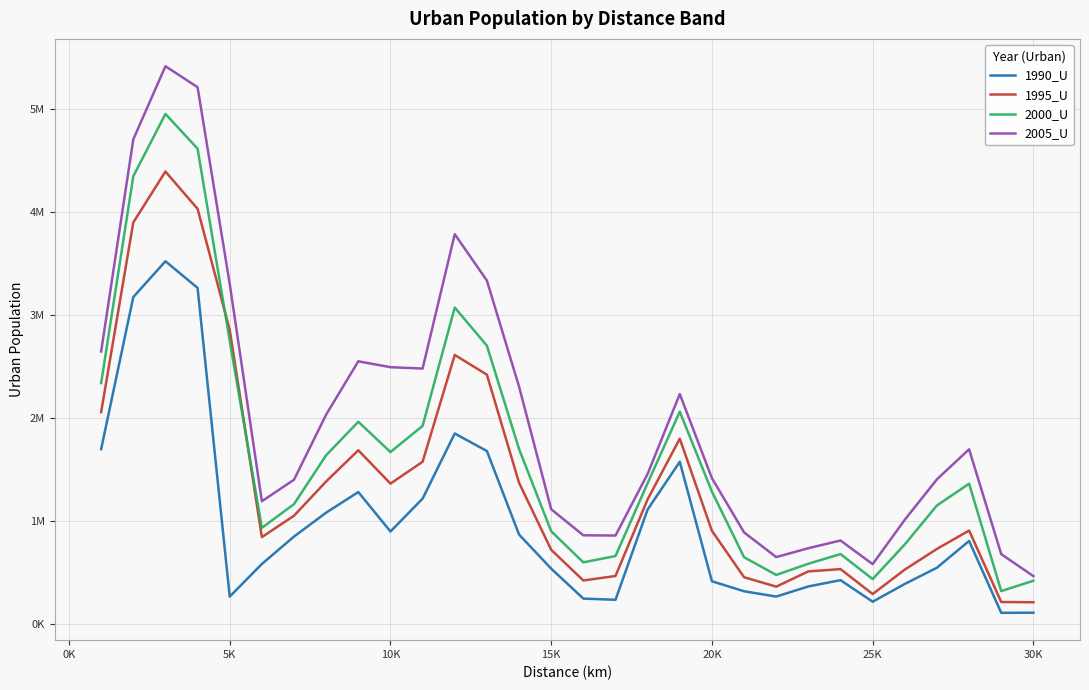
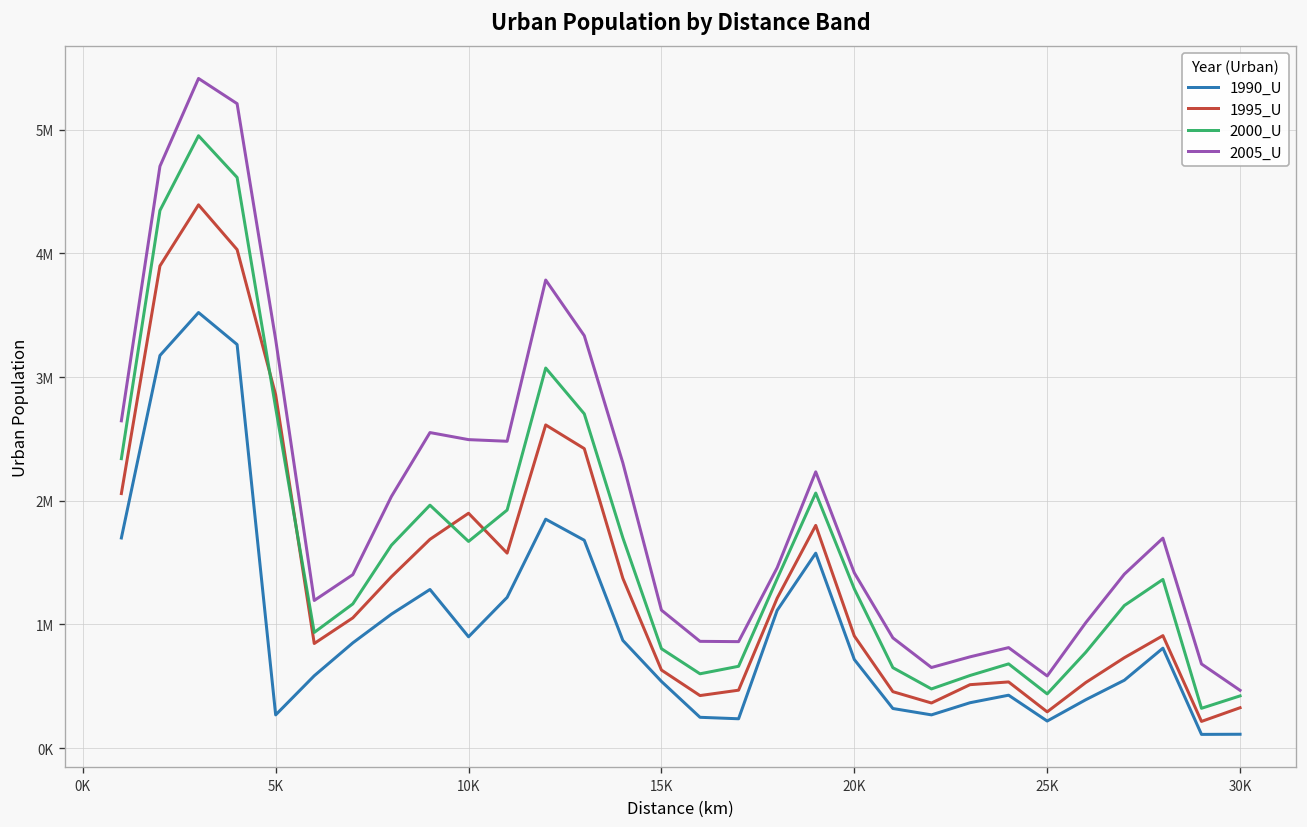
1995_U, 10K: 1360000 -> 1900000
1995_U, 15K: 720000 -> 630000
2000_U, 15K: 900000 -> 800000
1990_U, 20K: 420000 -> 720000
1995_U, 30K: 210000 -> 330000
